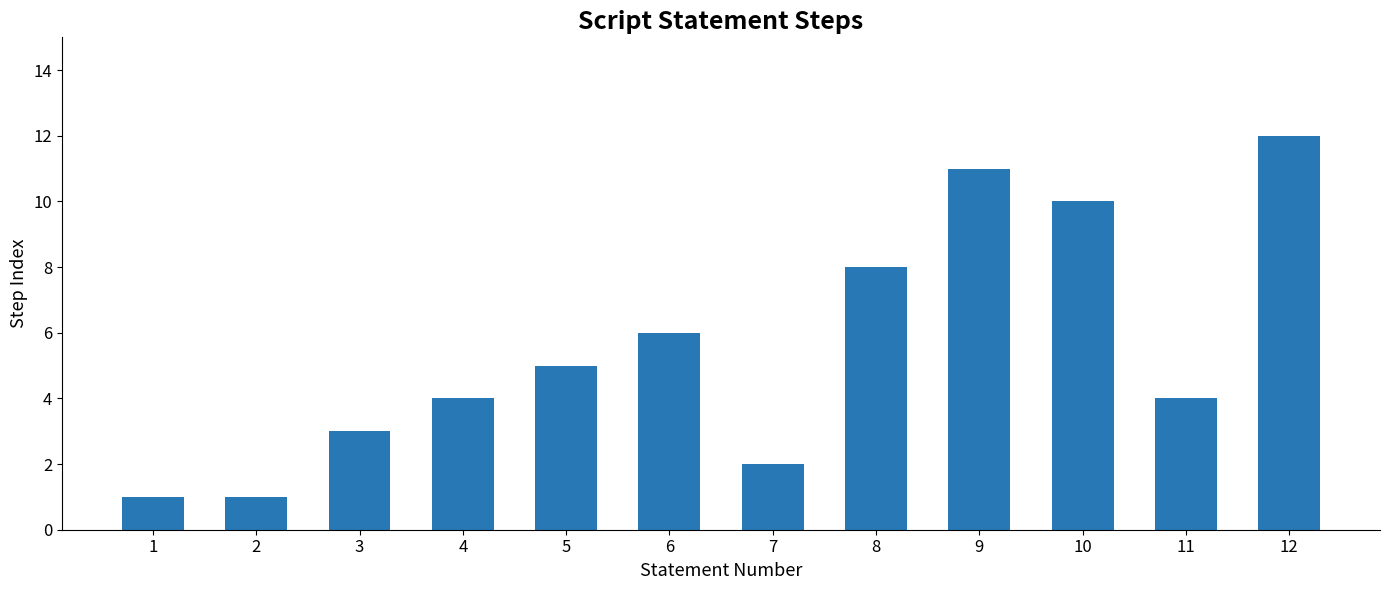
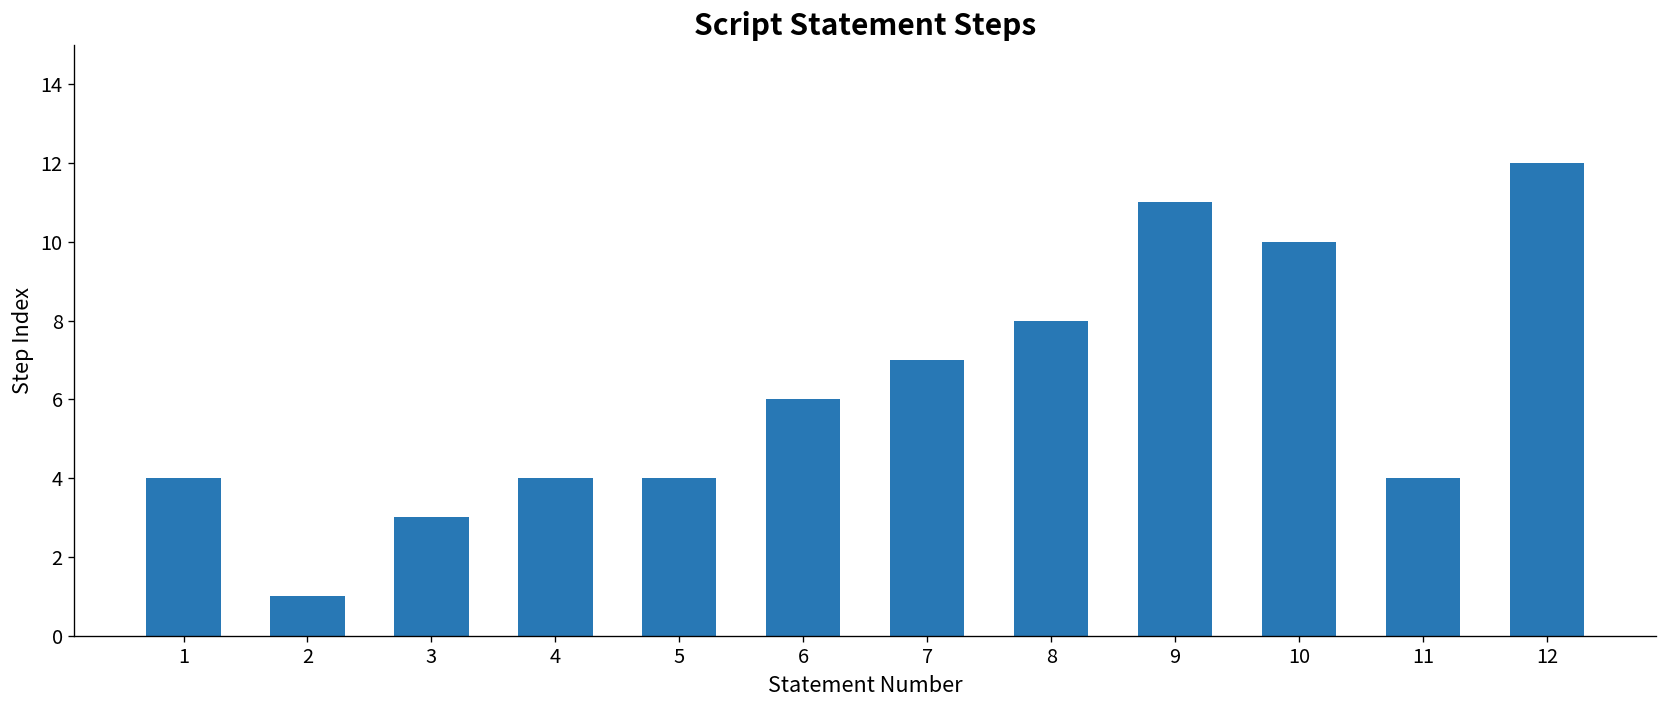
1: 1 -> 4
5: 5 -> 4
7: 2 -> 7
